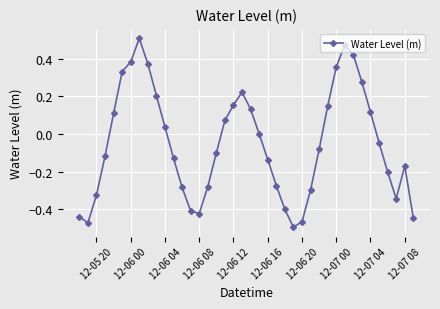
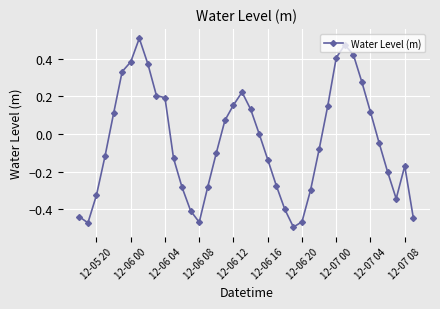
12-06 04: 0.04 -> 0.19
12-06 08: -0.42 -> -0.47
12-07 00: 0.36 -> 0.41
